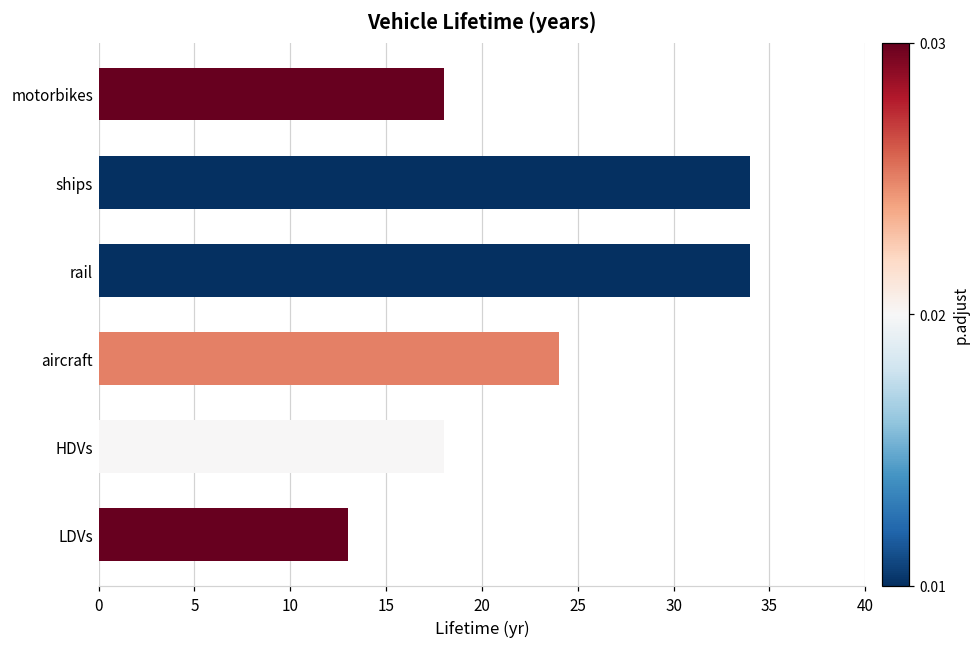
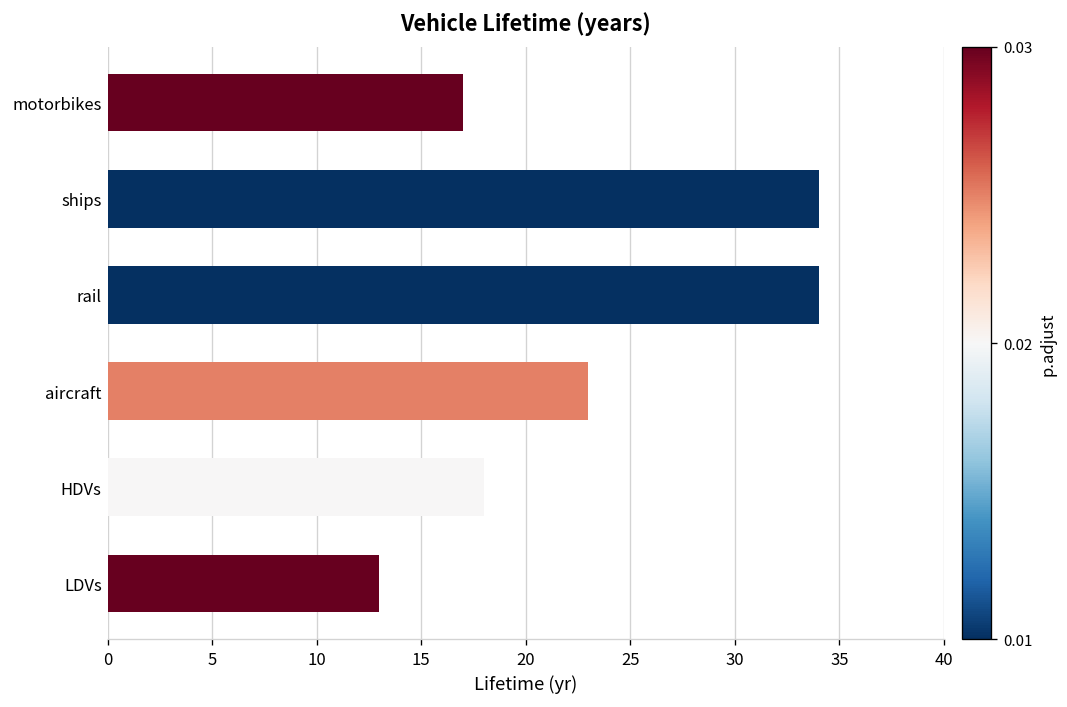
motorbikes: 18 -> 17
aircraft: 24 -> 23
